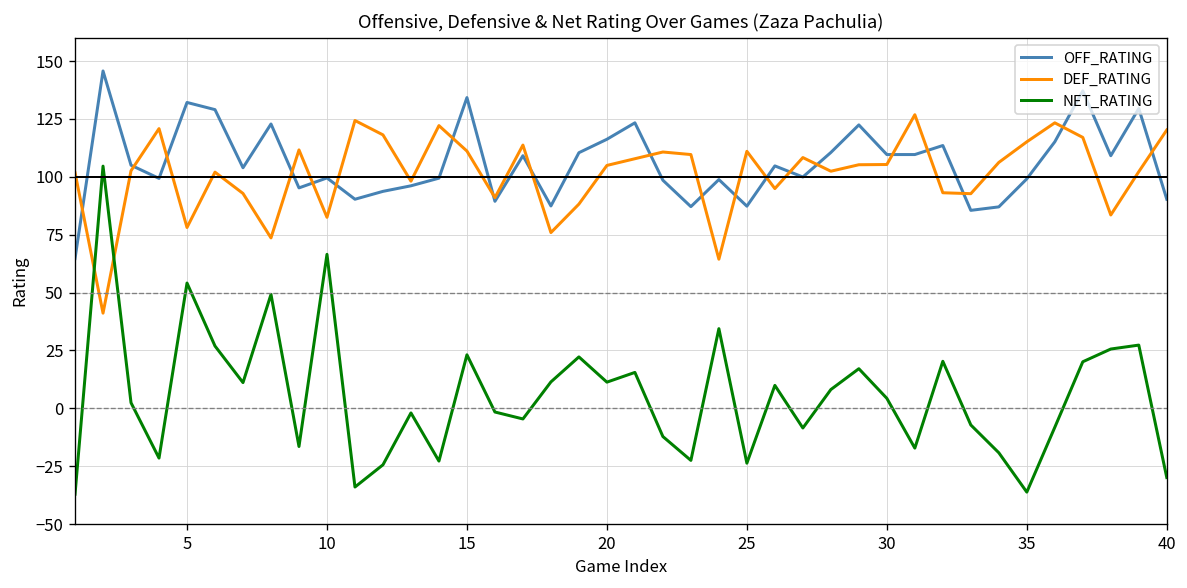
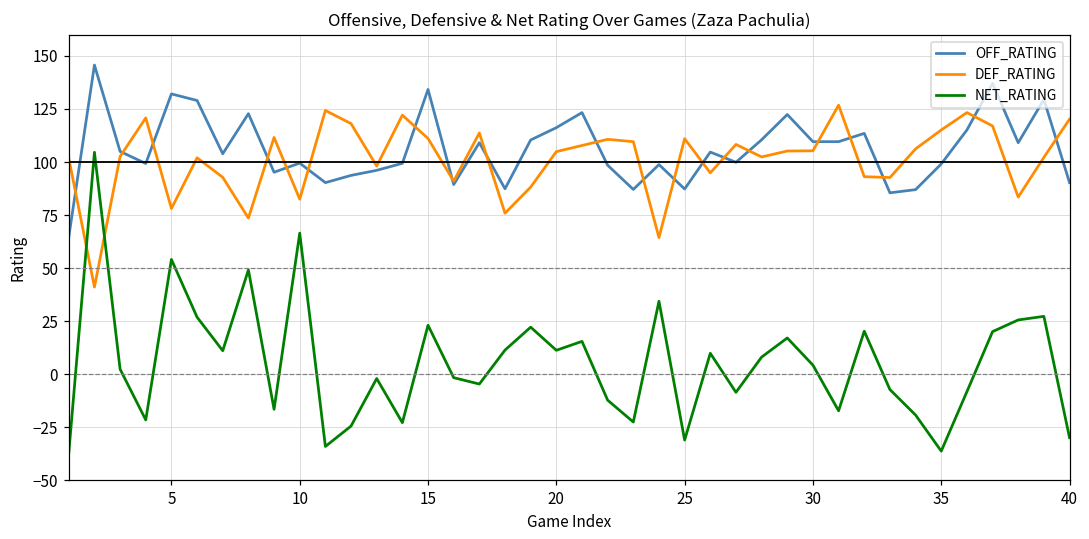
NET_RATING, 25: -24 -> -31
